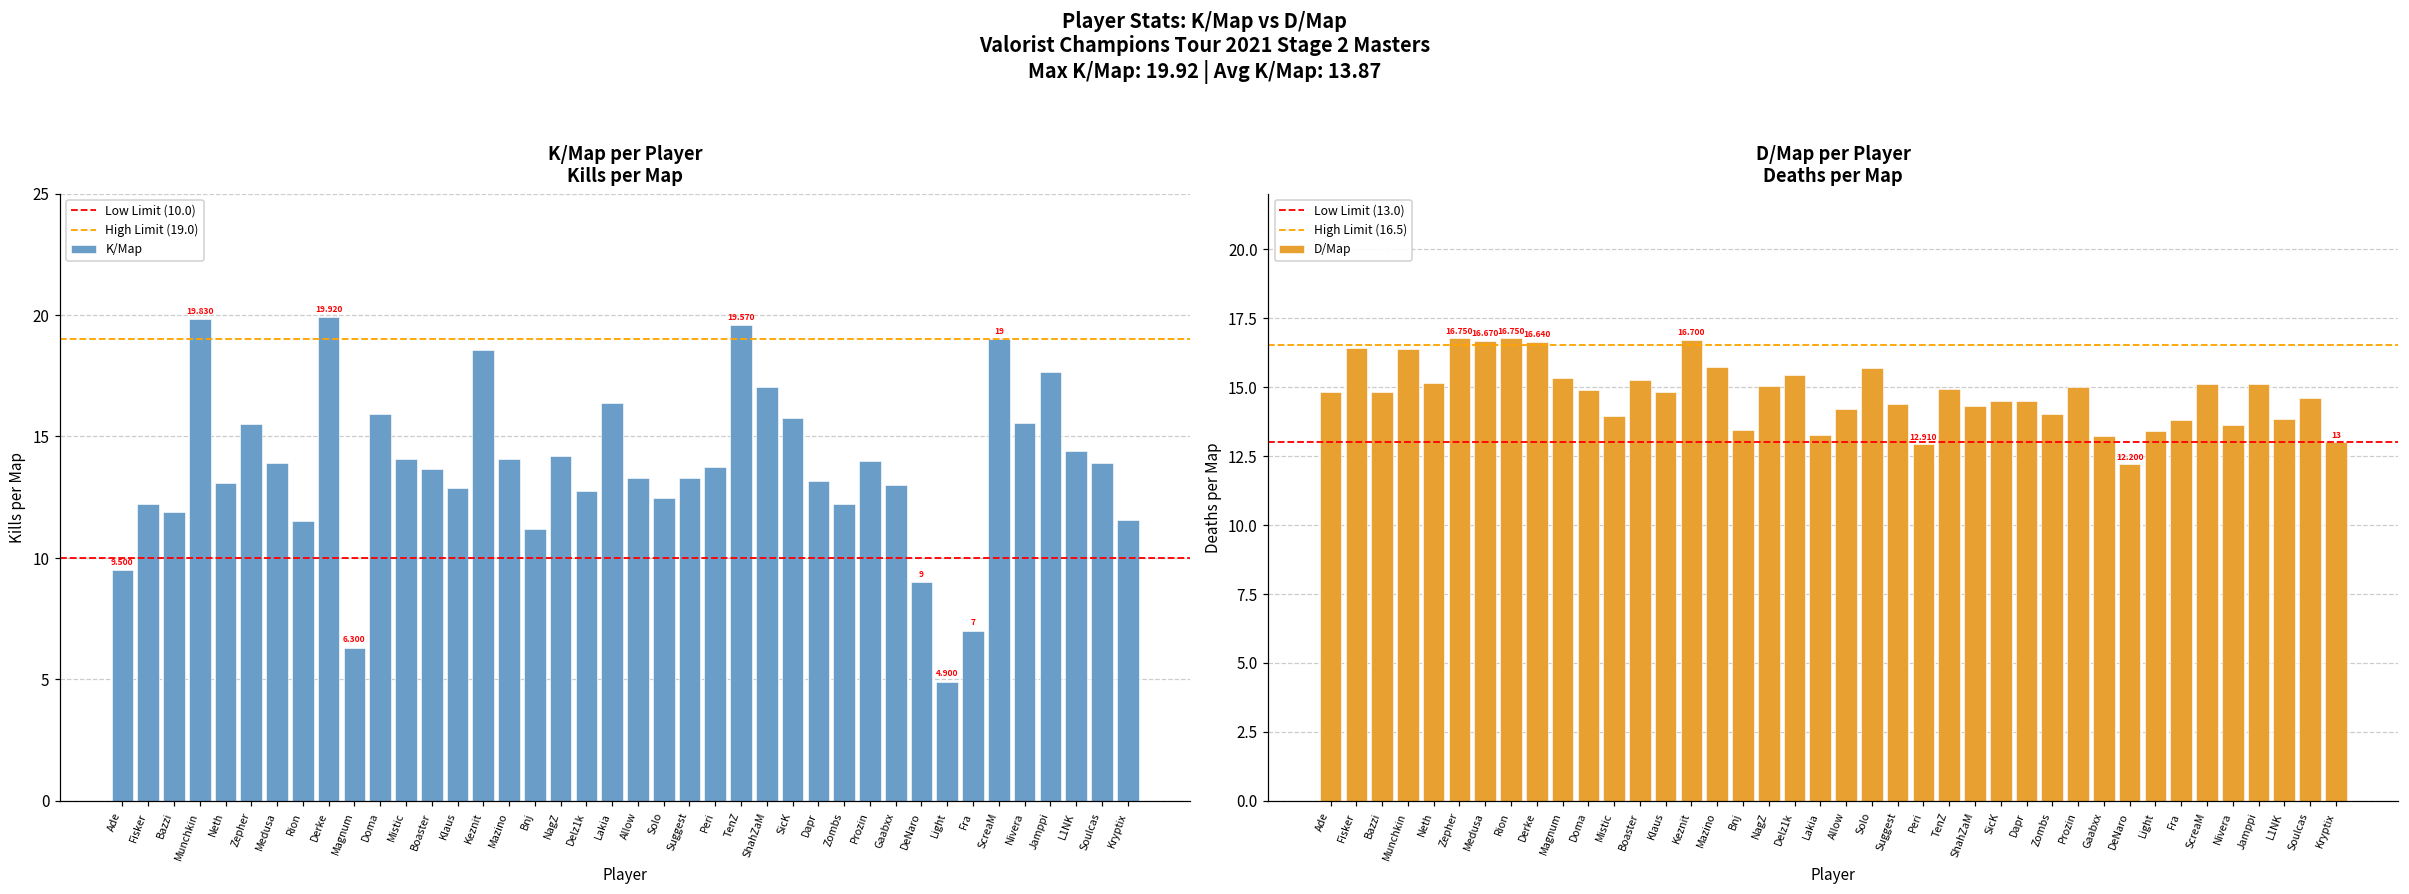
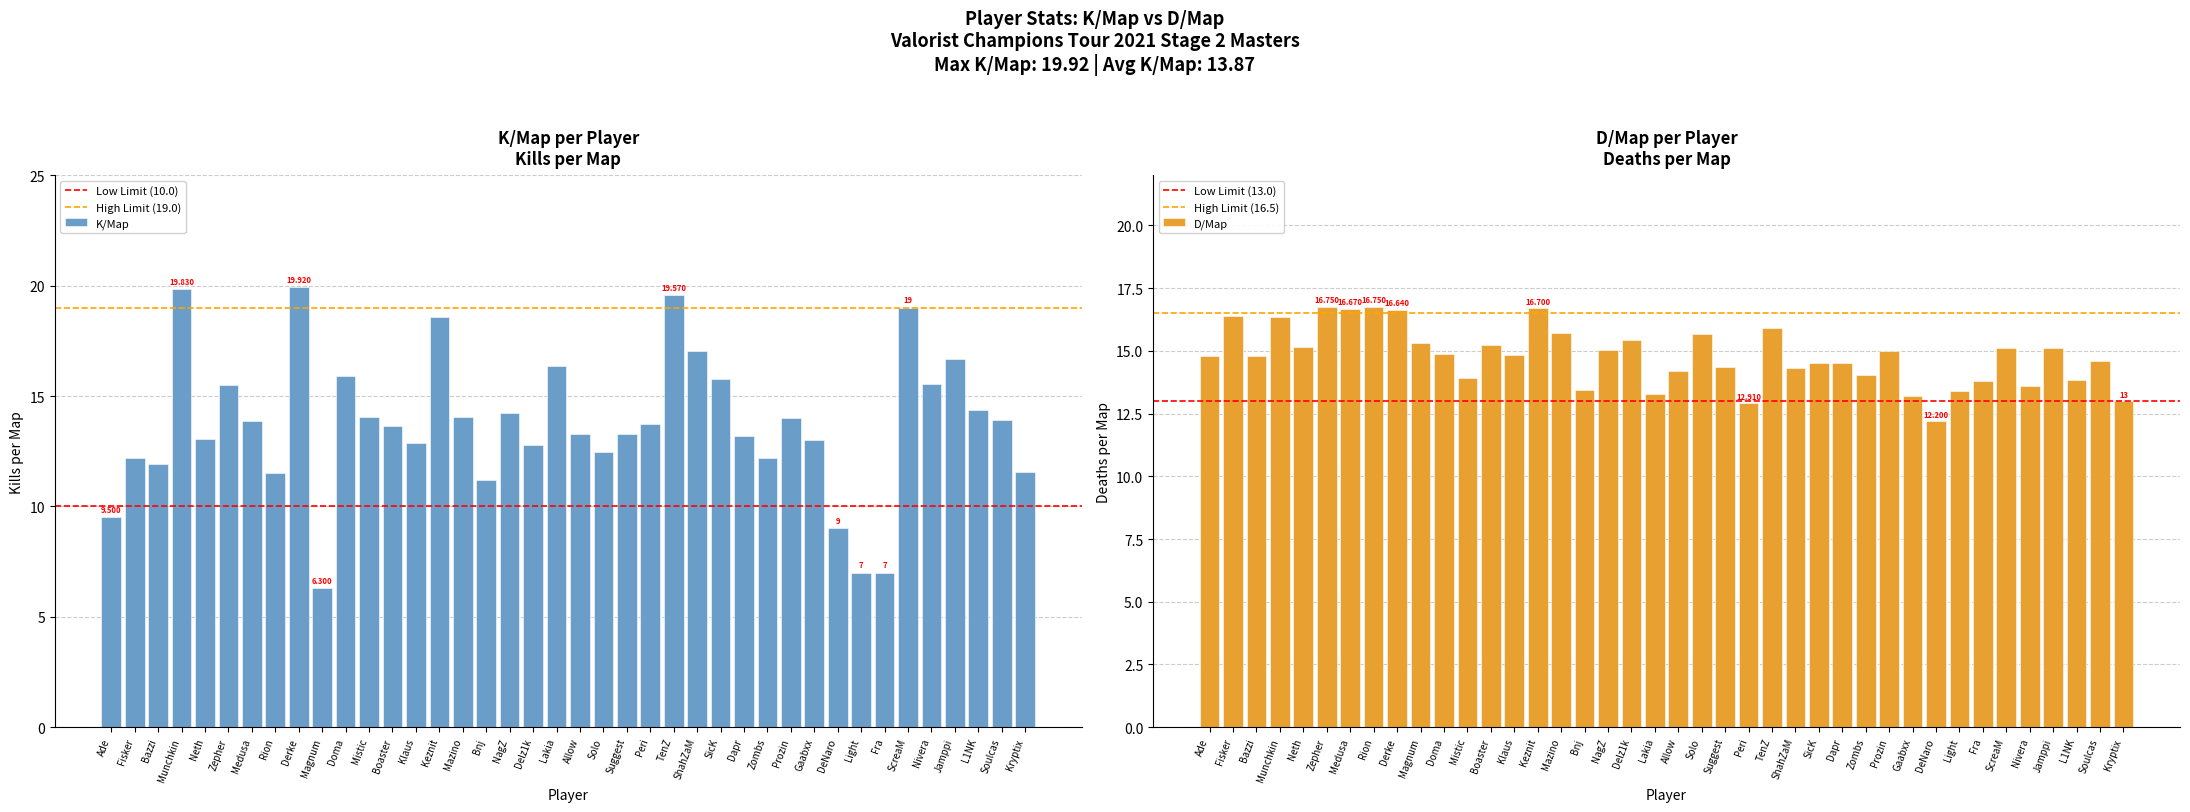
K/Map per Player Kills per Map, Light: 4.900 -> 7
K/Map per Player Kills per Map, Jamppi: 17.7 -> 16.7
D/Map per Player Deaths per Map, TenZ: 14.9 -> 15.9
